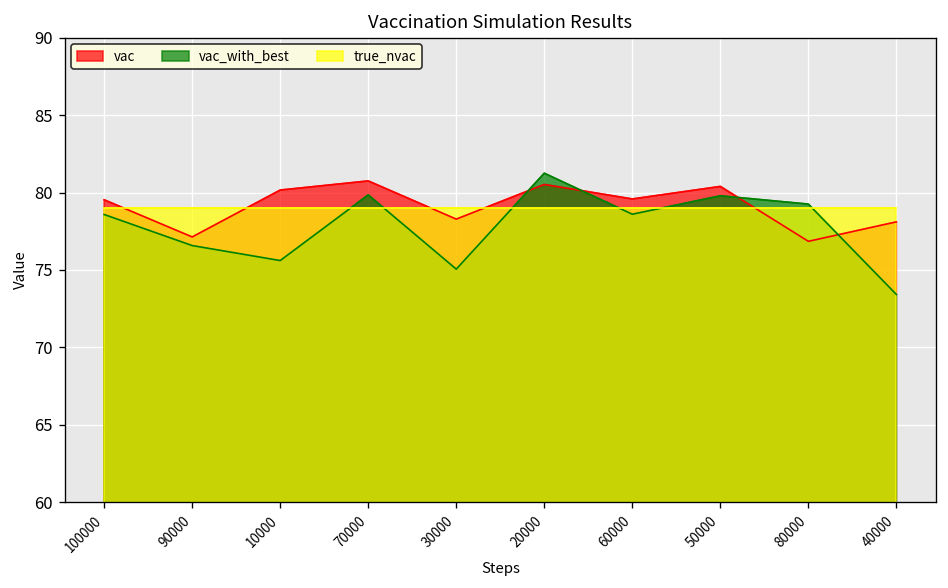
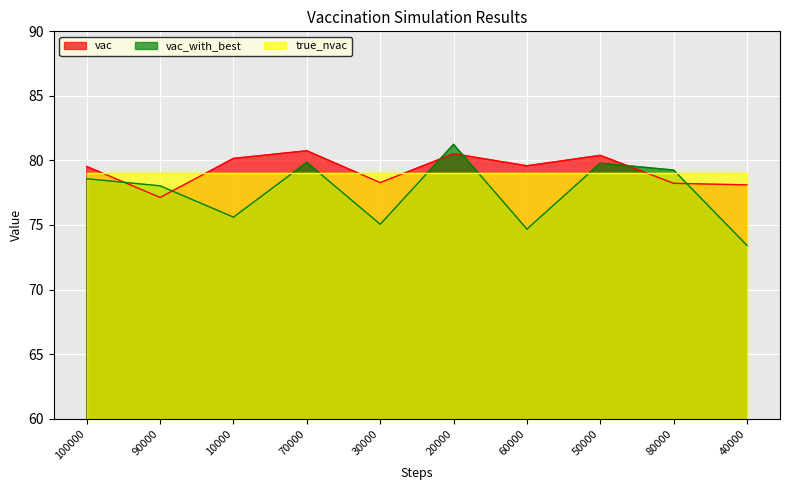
vac_with_best, 90000: 76.6 -> 78.0
vac_with_best, 60000: 78.6 -> 74.7
vac, 80000: 76.9 -> 78.2
